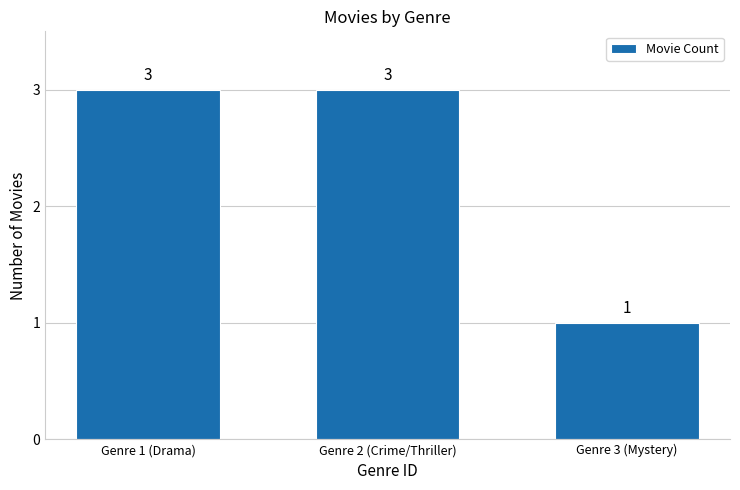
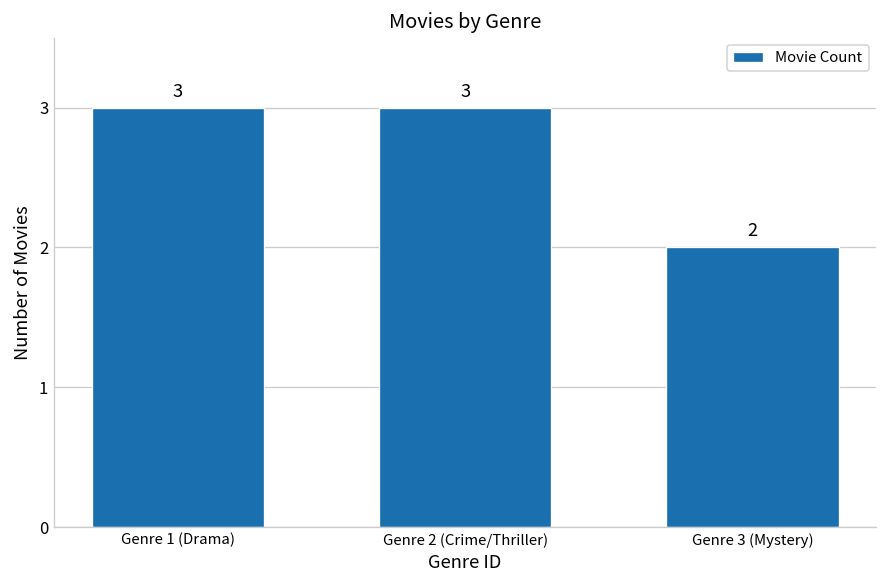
Genre 3 (Mystery): 1 -> 2
